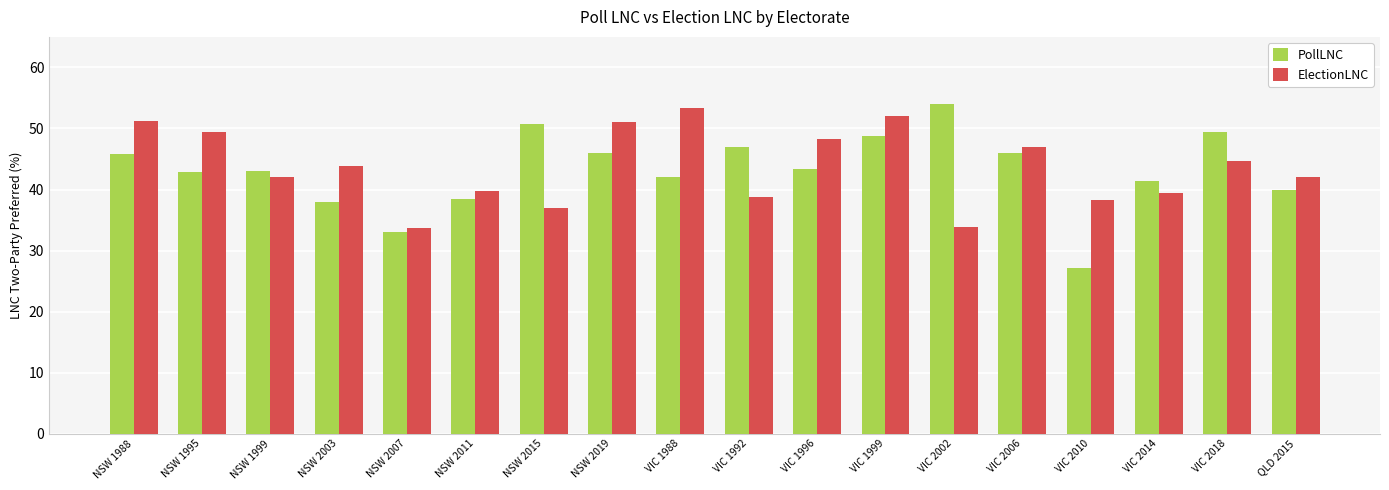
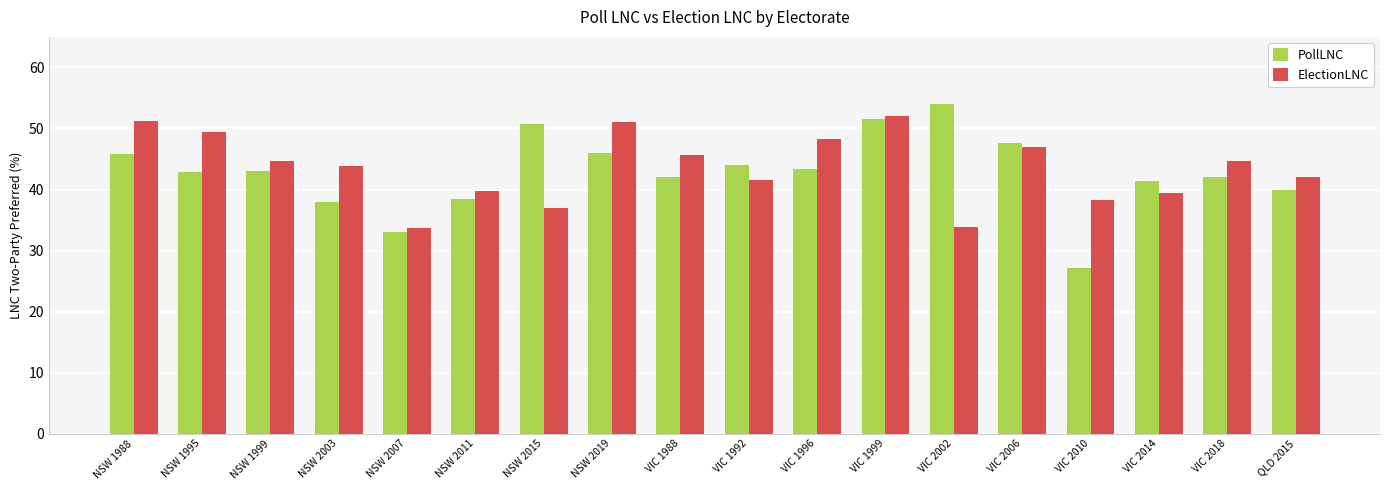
ElectionLNC, NSW 1999: 42 -> 45
ElectionLNC, VIC 1988: 53 -> 46
PollLNC, VIC 1992: 47 -> 44
ElectionLNC, VIC 1992: 39 -> 42
PollLNC, VIC 1999: 49 -> 52
PollLNC, VIC 2006: 46 -> 48
PollLNC, VIC 2018: 49 -> 42
